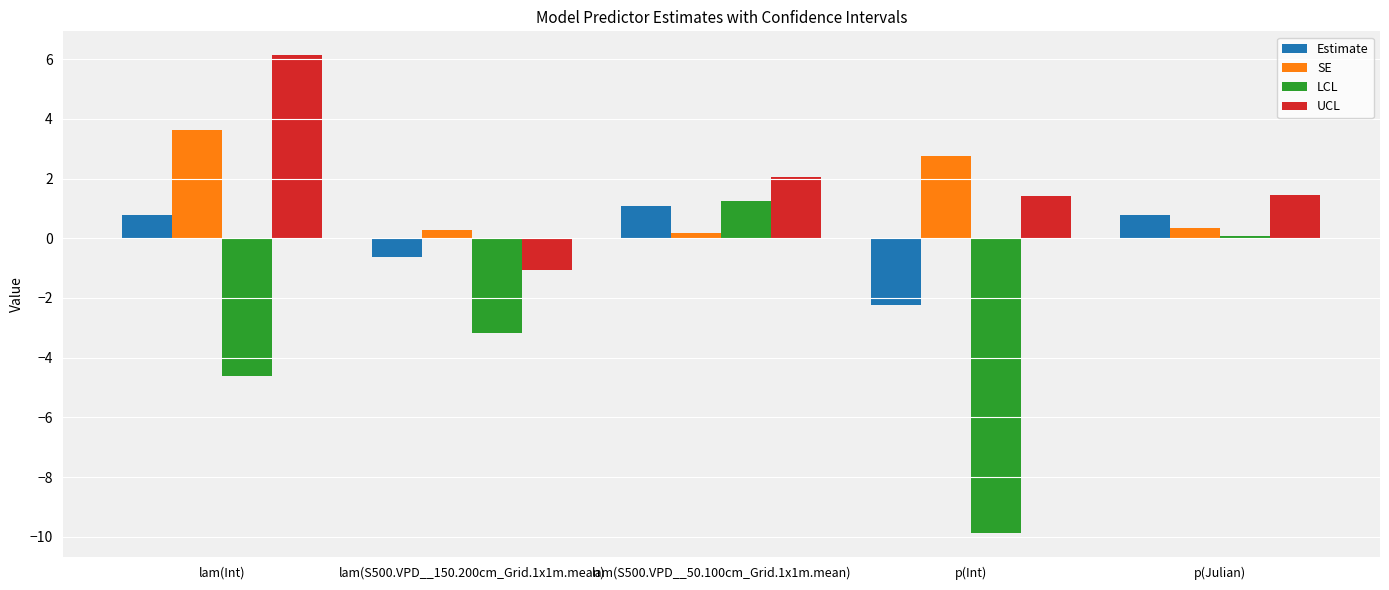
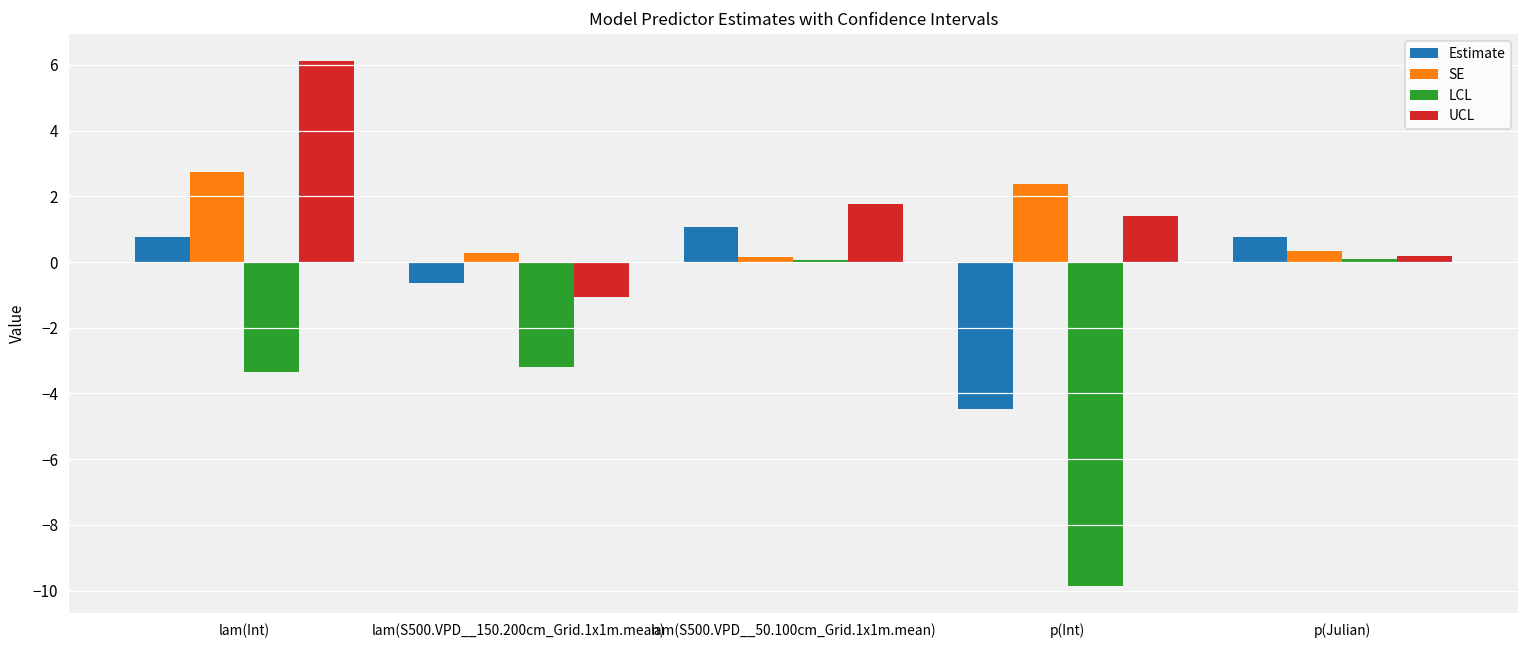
SE, lam(Int): 3.6 -> 2.7
LCL, lam(Int): -4.6 -> -3.3
LCL, lam(S500.VPD__50.100cm_Grid.1x1m.mean): 1.2 -> 0.1
UCL, lam(S500.VPD__50.100cm_Grid.1x1m.mean): 2.1 -> 1.8
Estimate, p(Int): -2.2 -> -4.5
SE, p(Int): 2.8 -> 2.4
UCL, p(Julian): 1.4 -> 0.2
